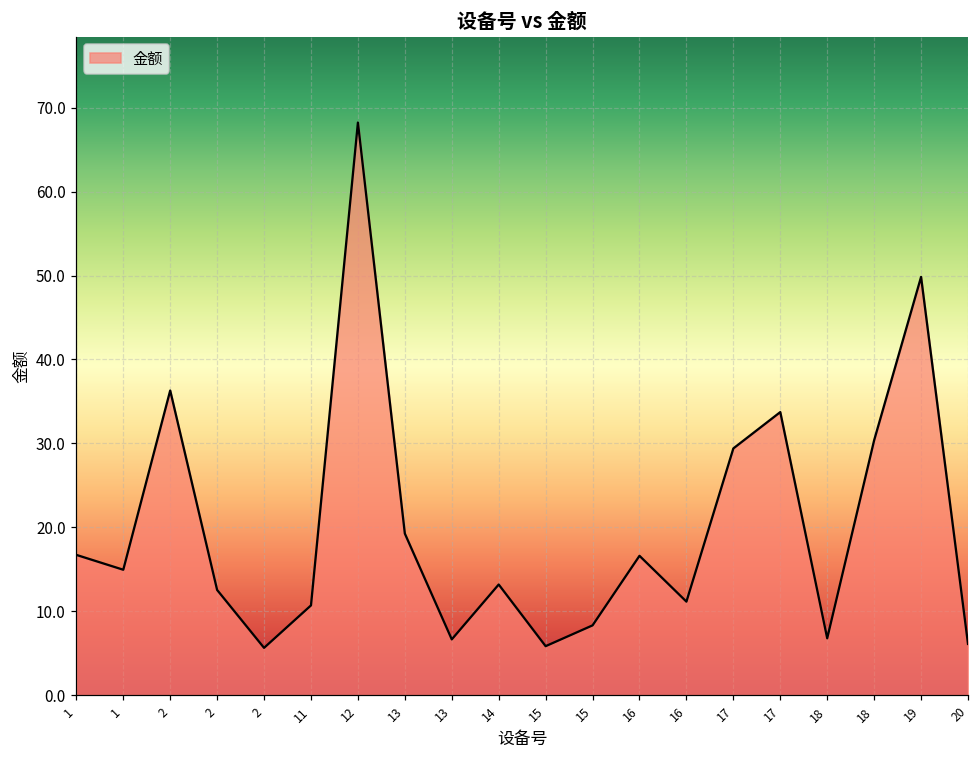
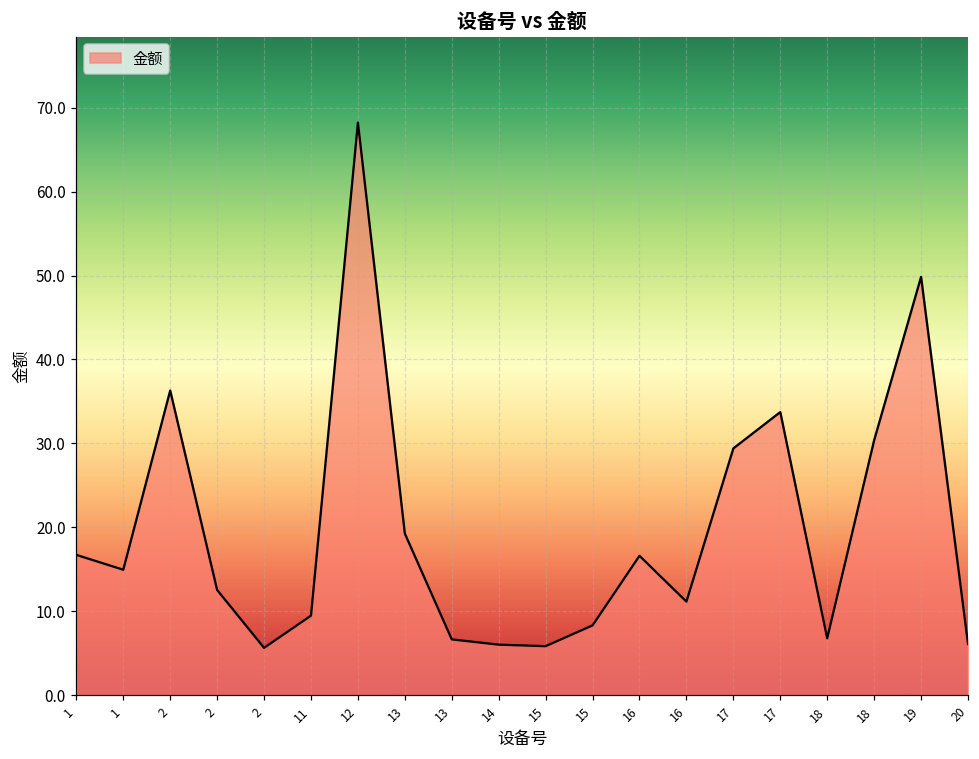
11: 11 -> 9
14: 13 -> 6
